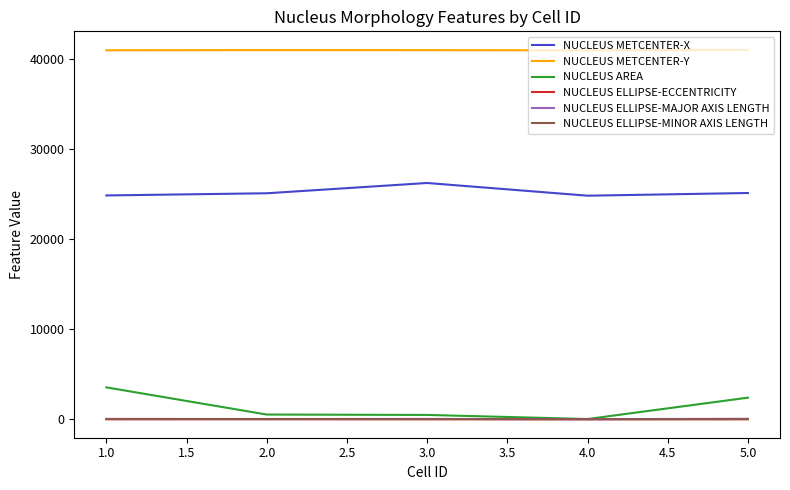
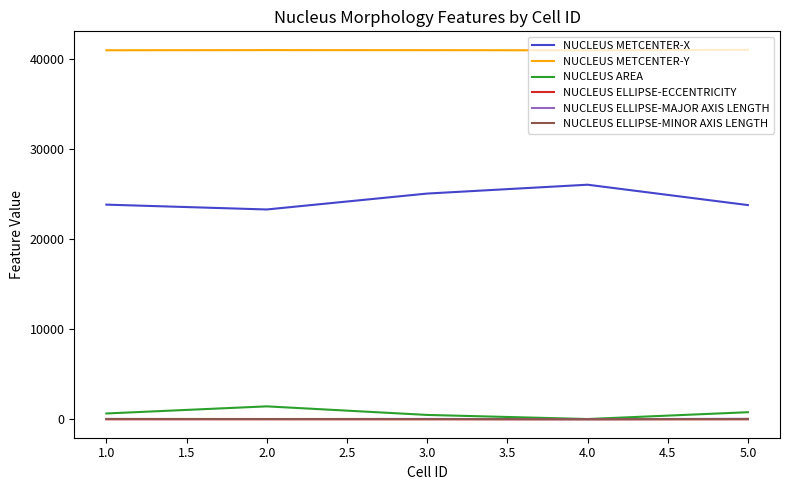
NUCLEUS METCENTER-X, 1.0: 25000 -> 24000
NUCLEUS AREA, 1.0: 4000 -> 1000
NUCLEUS METCENTER-X, 2.0: 25000 -> 23000
NUCLEUS AREA, 2.0: 500 -> 1400
NUCLEUS METCENTER-X, 3.0: 26000 -> 25000
NUCLEUS METCENTER-X, 4.0: 25000 -> 26000
NUCLEUS METCENTER-X, 5.0: 25000 -> 24000
NUCLEUS AREA, 5.0: 2000 -> 1000
